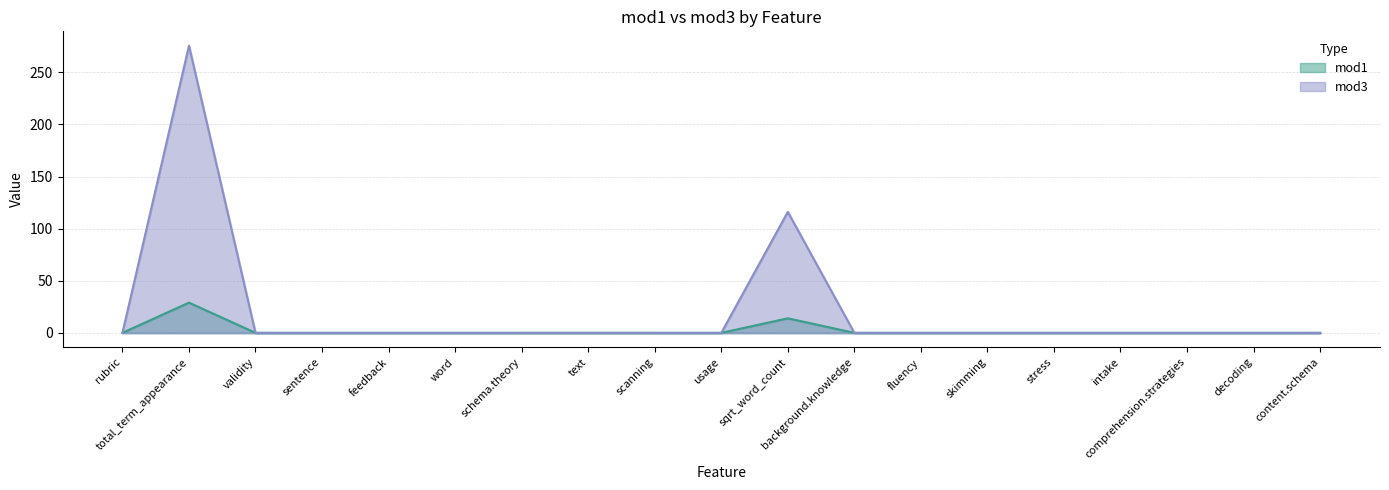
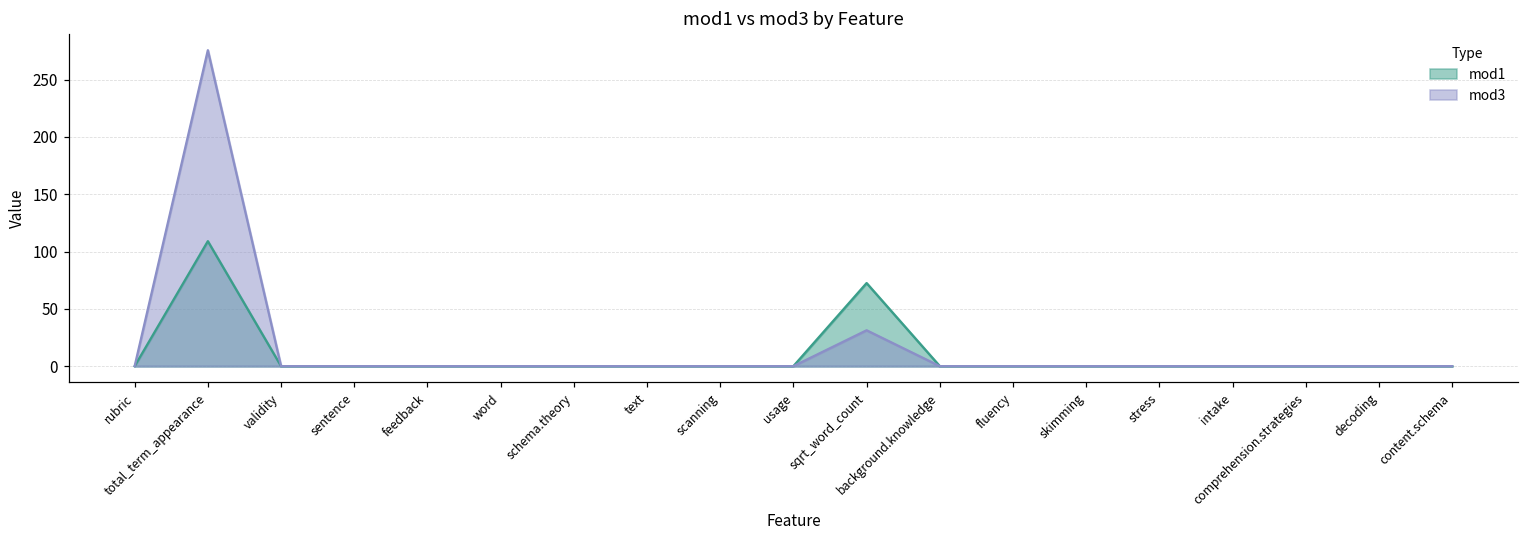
mod1, total_term_appearance: 29 -> 109
mod1, sqrt_word_count: 14 -> 72
mod3, sqrt_word_count: 116 -> 31
